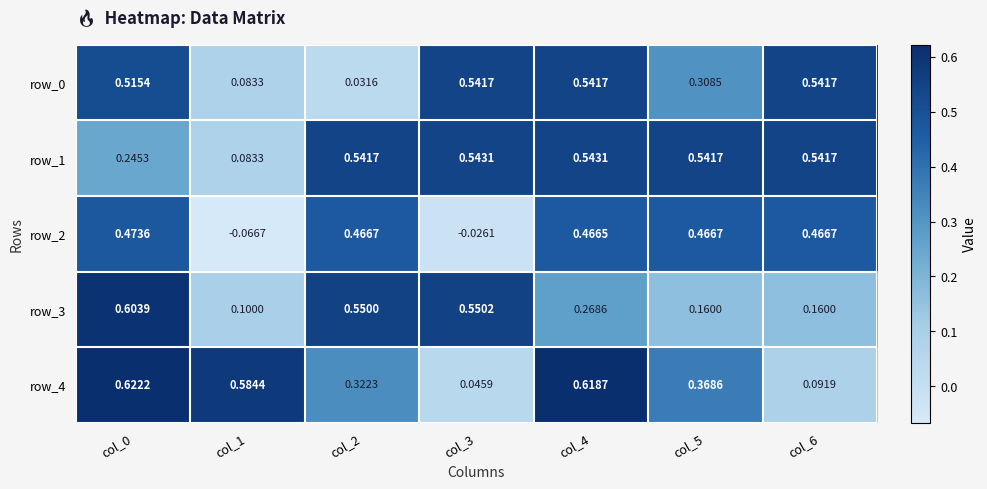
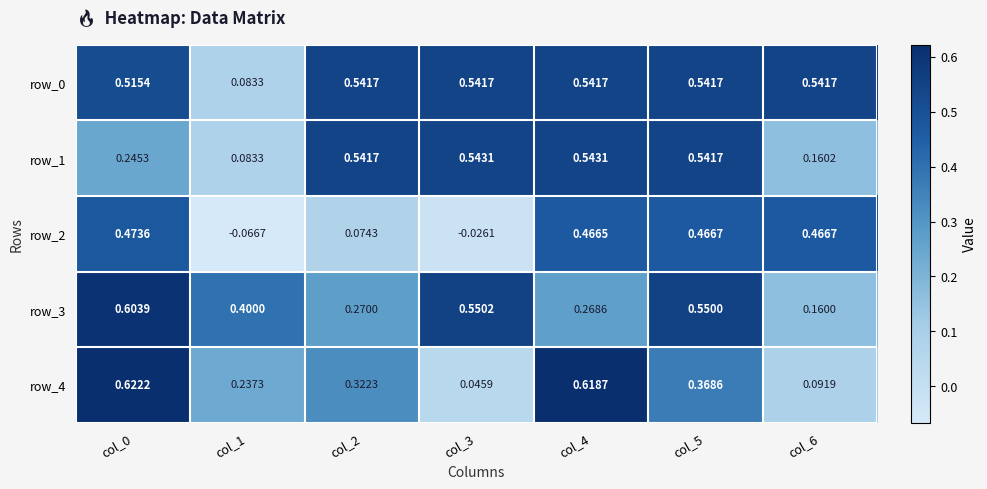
row_0, col_2: 0.0316 -> 0.5417
row_0, col_5: 0.3085 -> 0.5417
row_1, col_6: 0.5417 -> 0.1602
row_2, col_2: 0.4667 -> 0.0743
row_3, col_1: 0.1000 -> 0.4000
row_3, col_2: 0.5500 -> 0.2700
row_3, col_5: 0.1600 -> 0.5500
row_4, col_1: 0.5844 -> 0.2373
